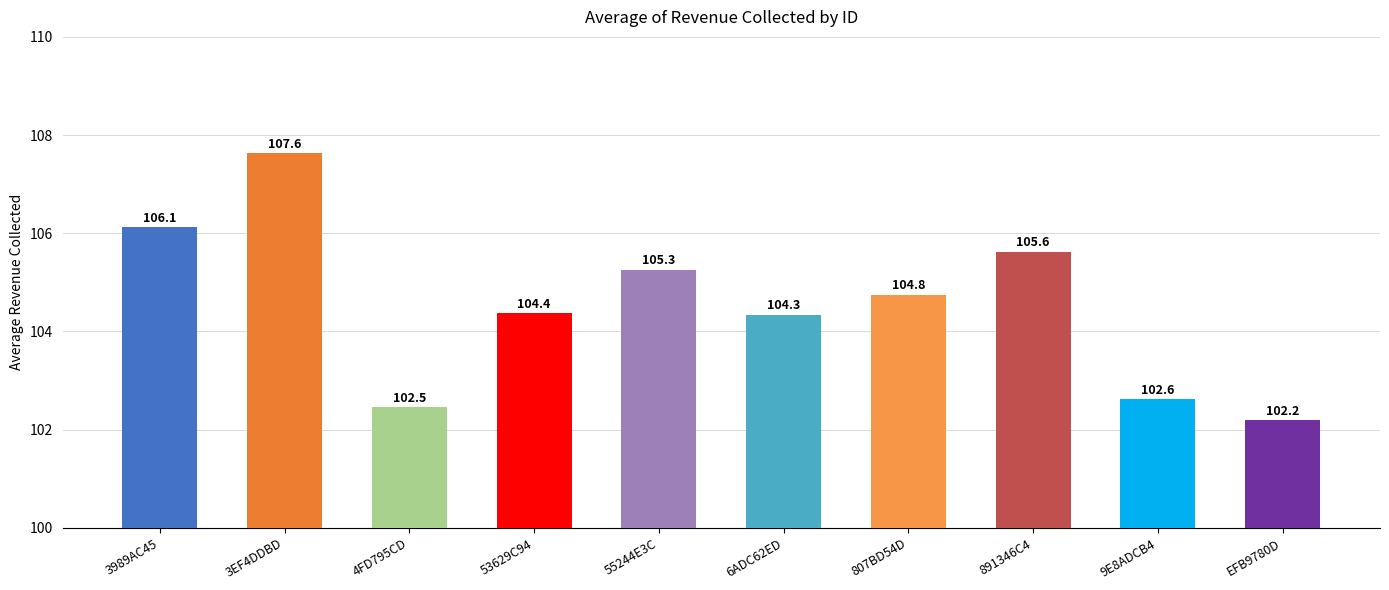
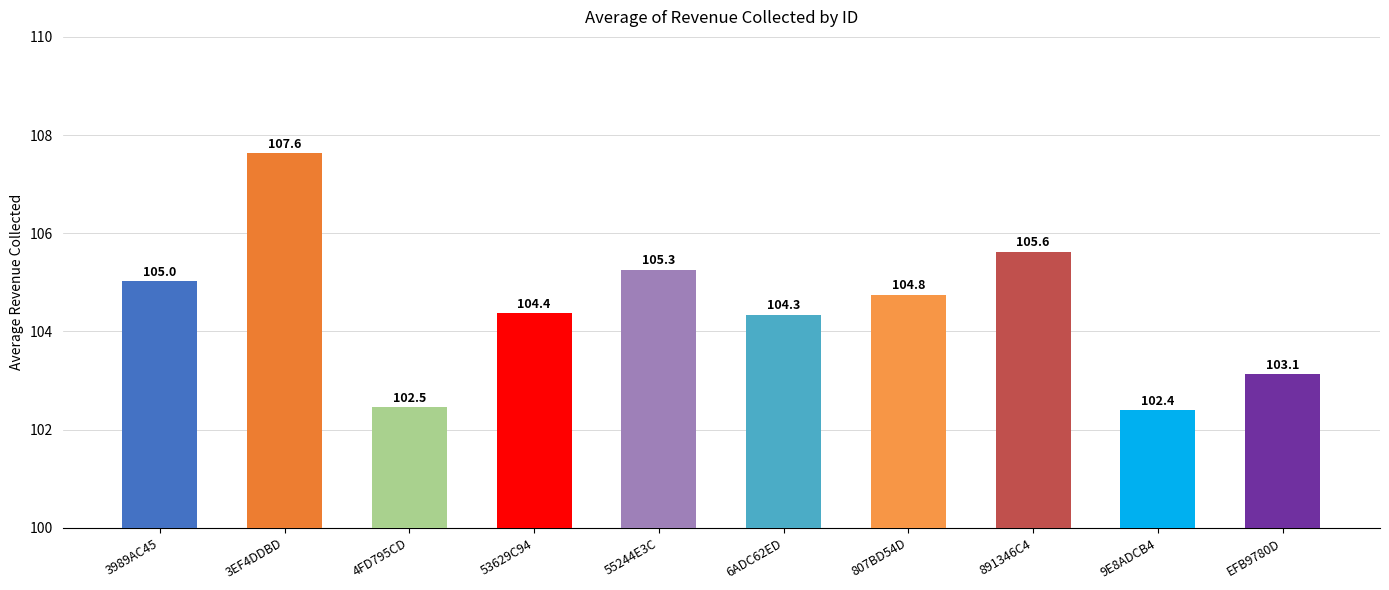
3989AC45: 106.1 -> 105.0
9E8ADCB4: 102.6 -> 102.4
EFB9780D: 102.2 -> 103.1
